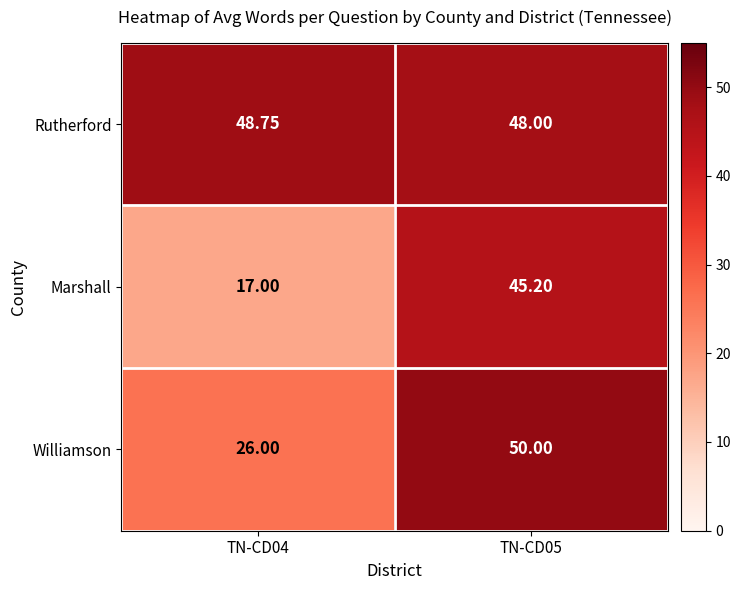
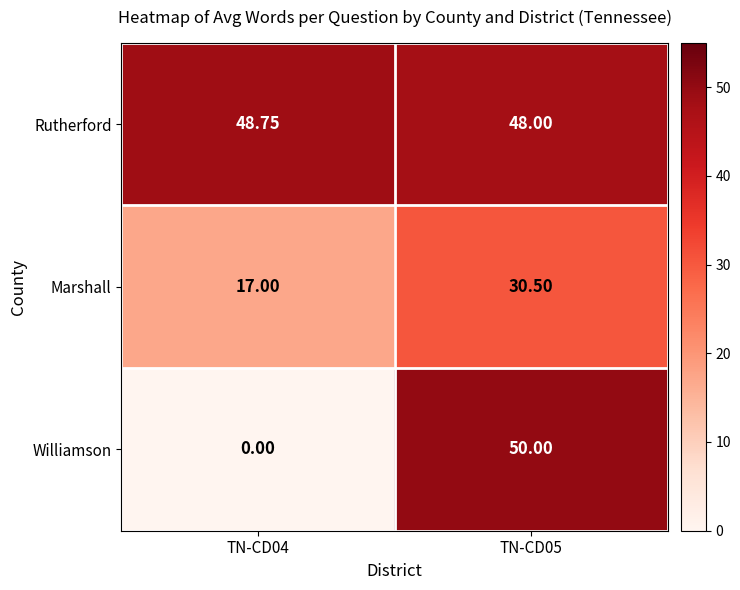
Marshall, TN-CD05: 45.20 -> 30.50
Williamson, TN-CD04: 26.00 -> 0.00
